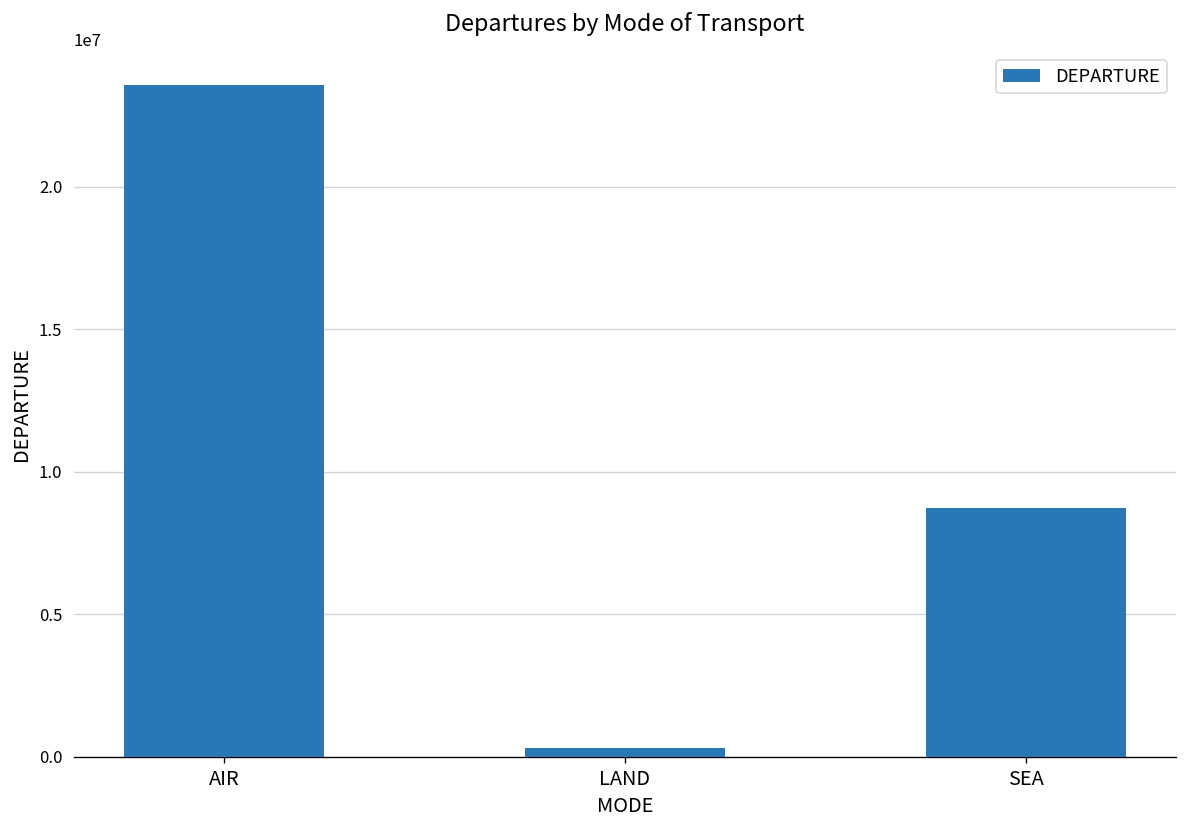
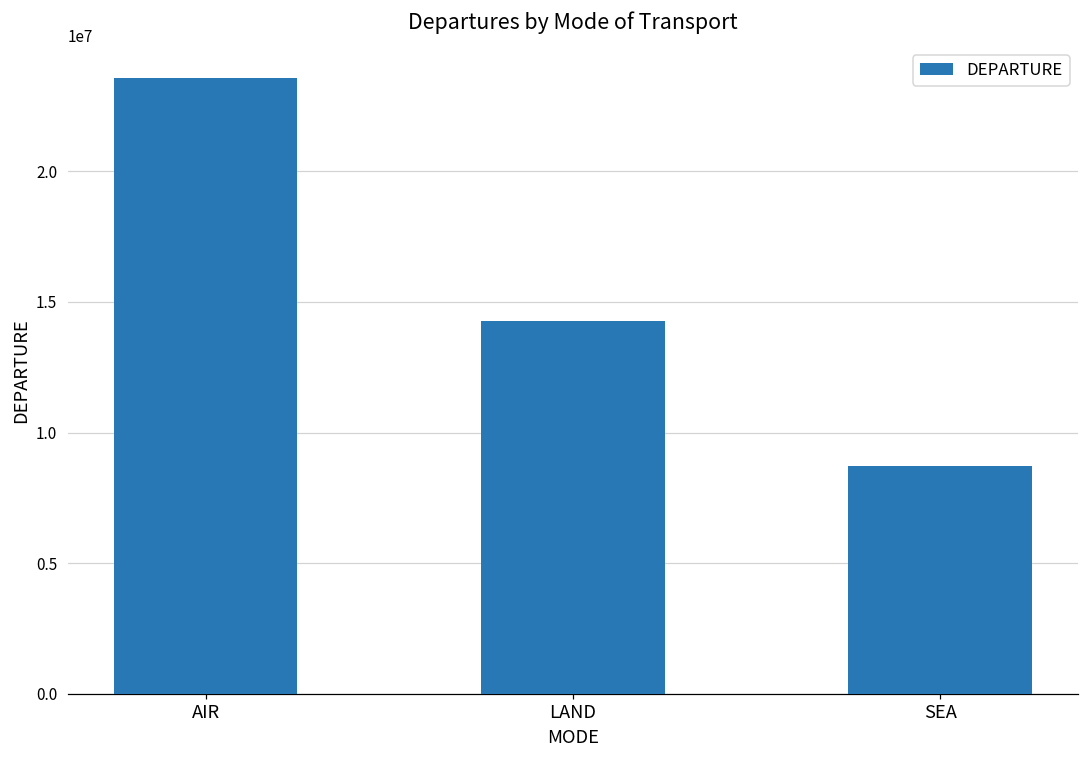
LAND: 300000 -> 14300000
